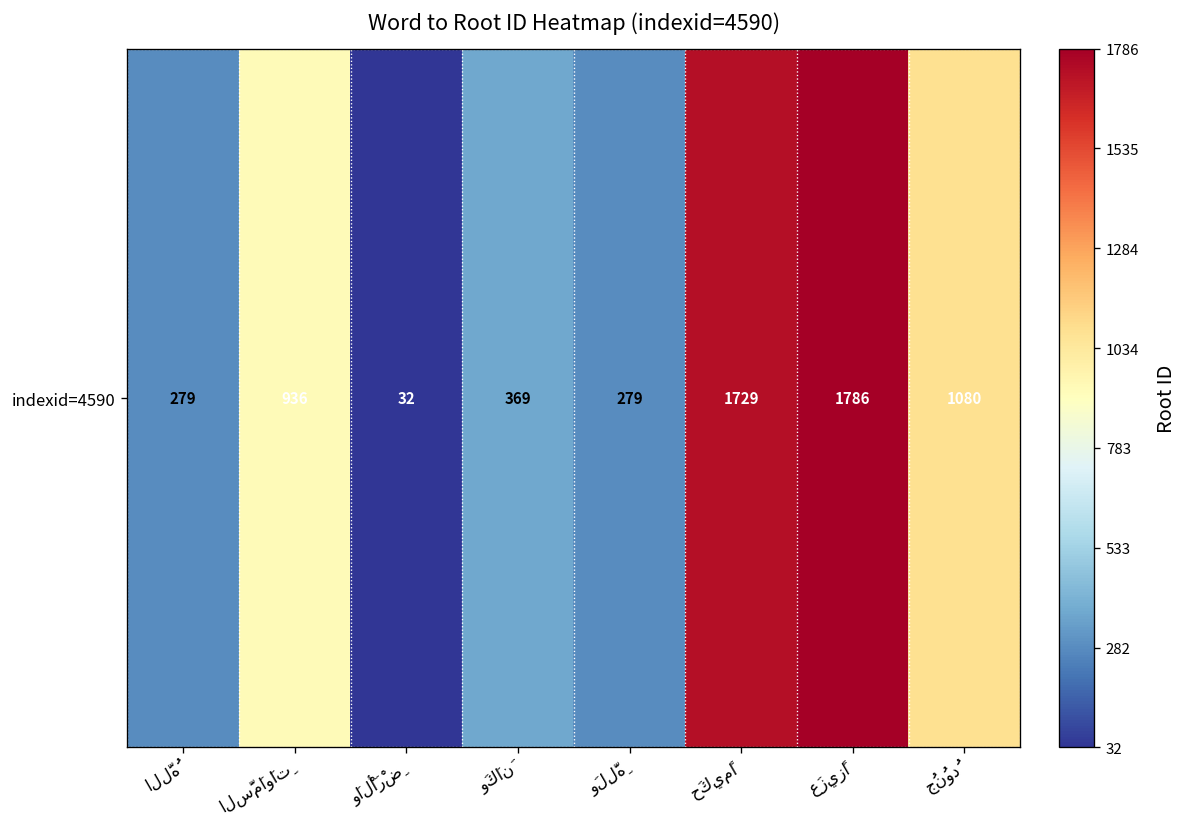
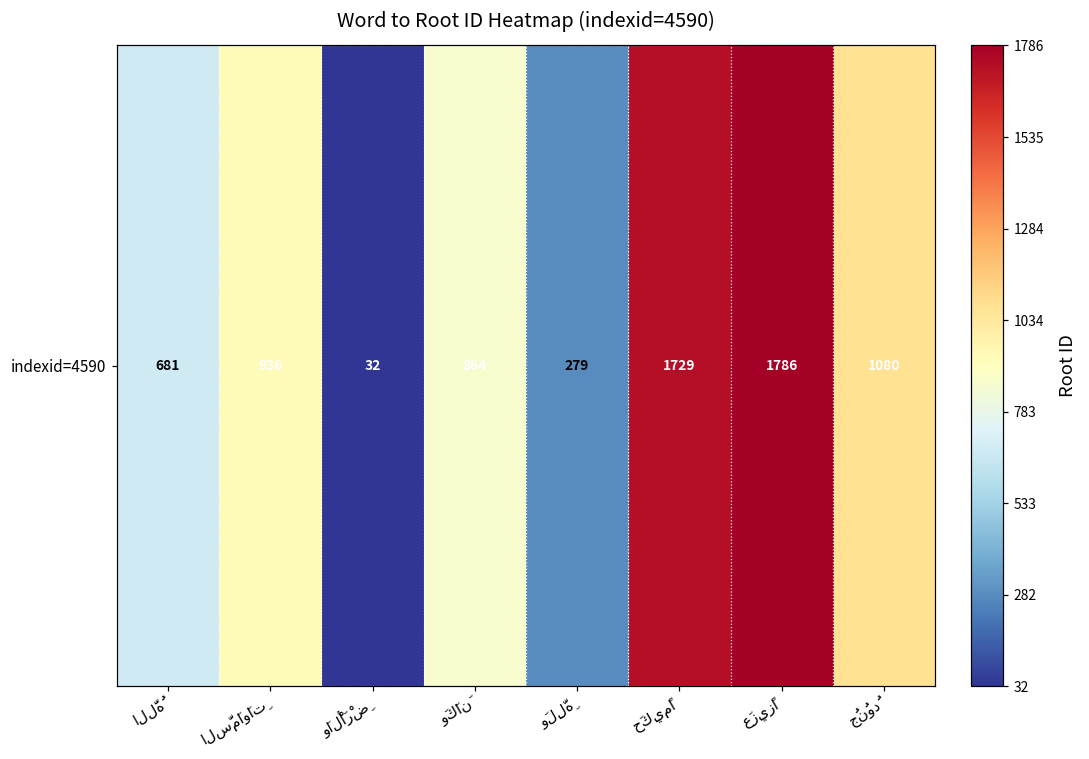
indexid=4590, اللَّهُ: 279 -> 681
indexid=4590, وَكَانَ: 369 -> 864
